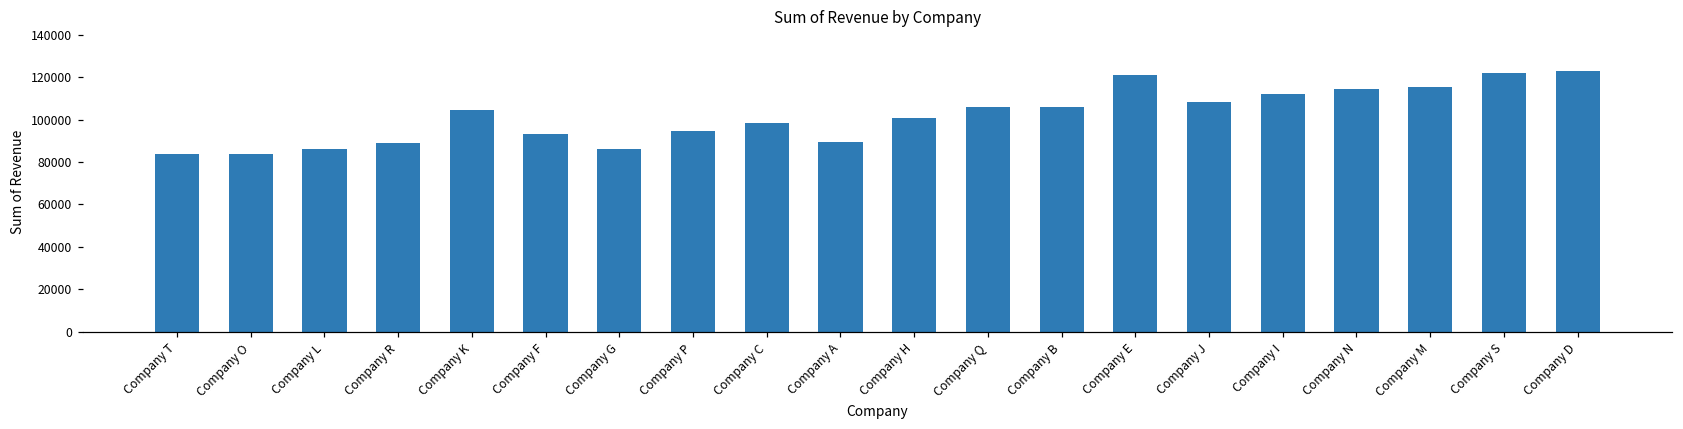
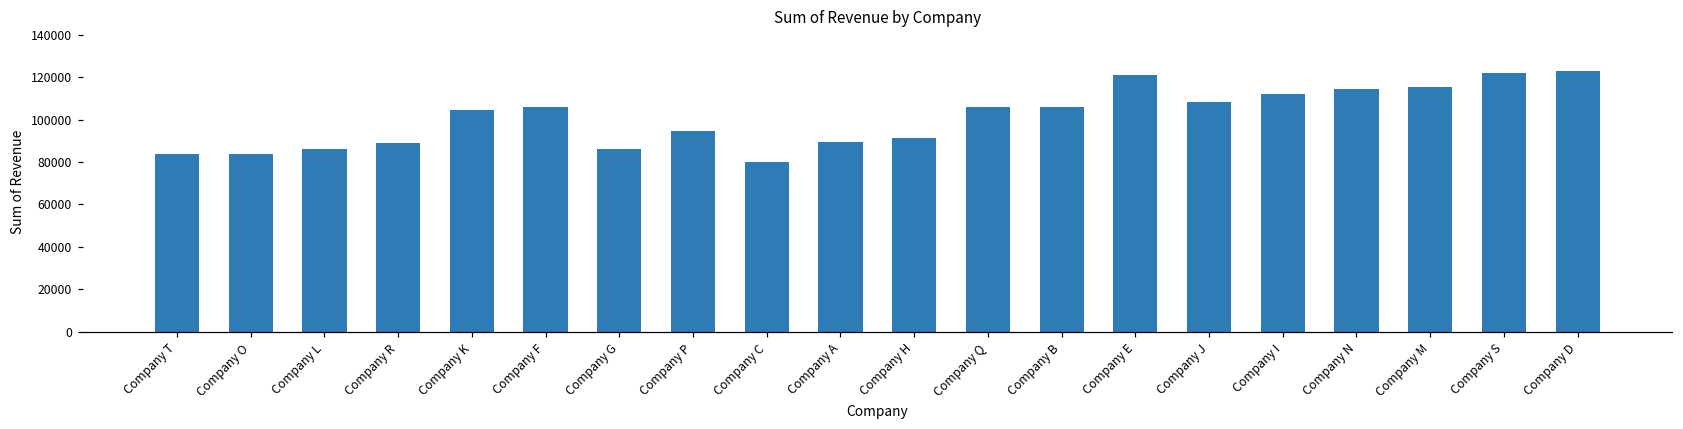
Company F: 93000 -> 106000
Company C: 98000 -> 80000
Company H: 101000 -> 91000
